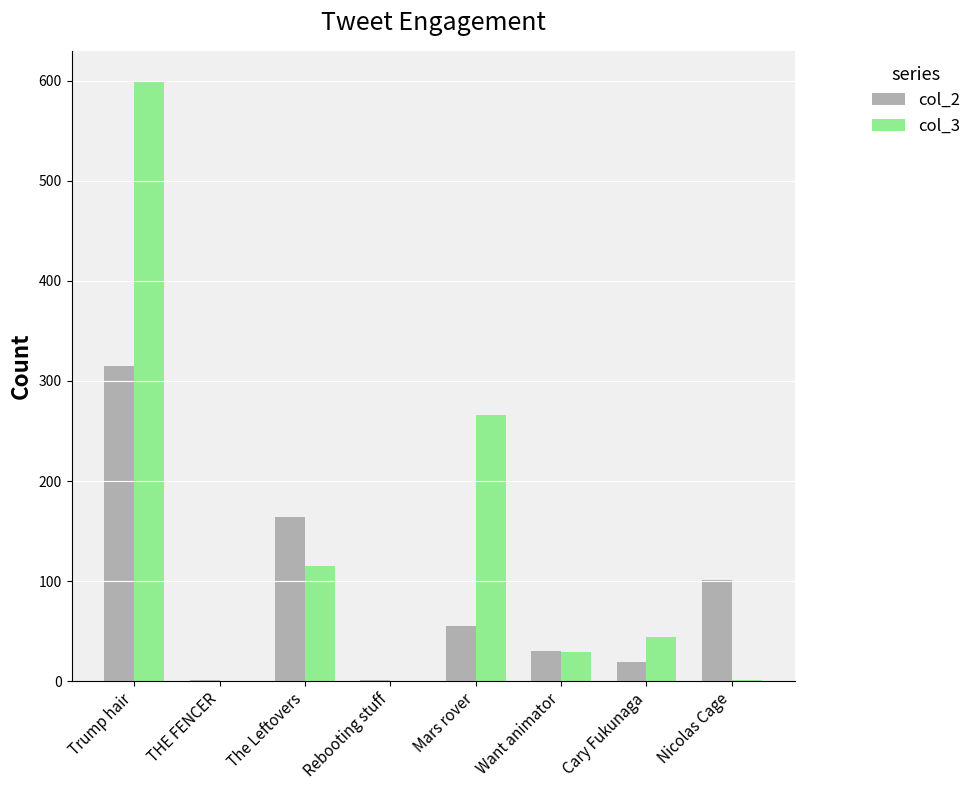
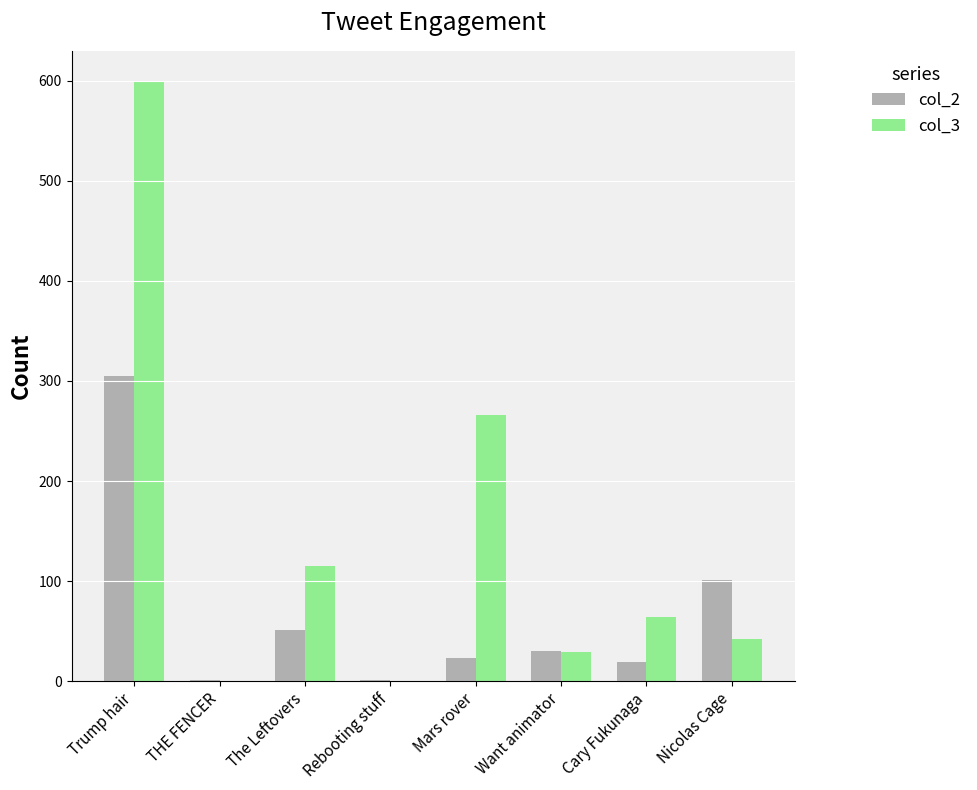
col_2, Trump hair: 315 -> 305
col_2, The Leftovers: 164 -> 51
col_2, Mars rover: 55 -> 23
col_3, Cary Fukunaga: 44 -> 64
col_3, Nicolas Cage: 1 -> 42
